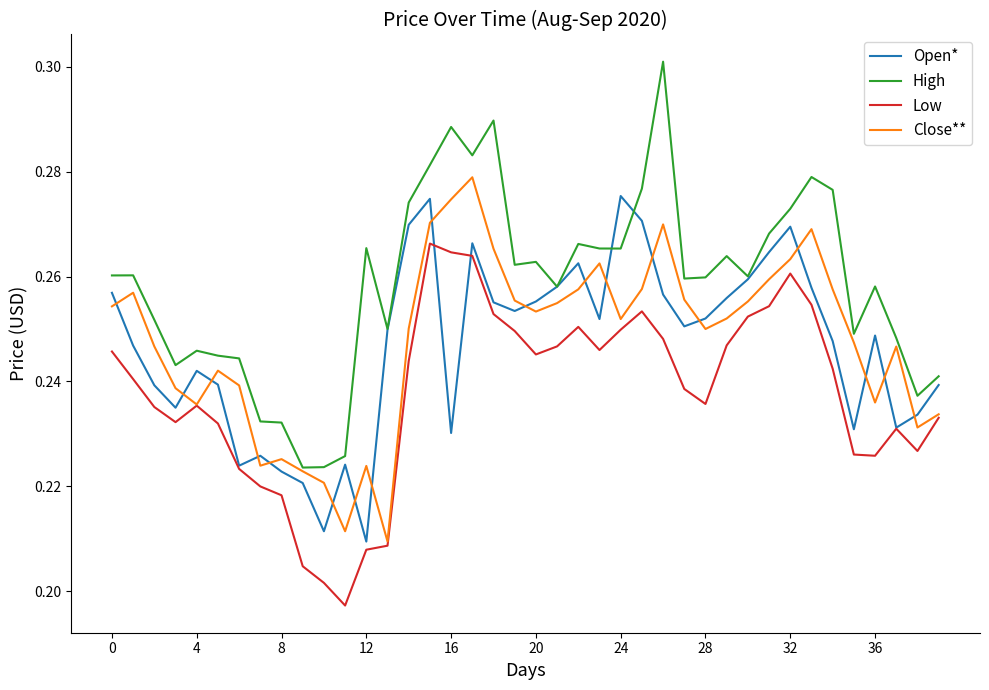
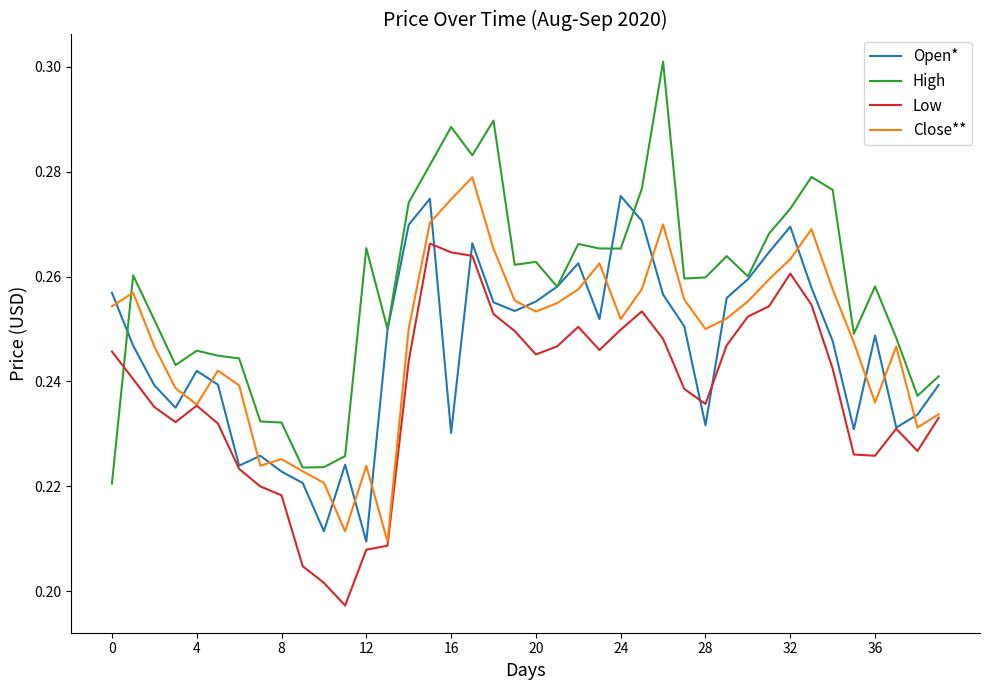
High, 0: 0.260 -> 0.221
Open*, 28: 0.252 -> 0.232
